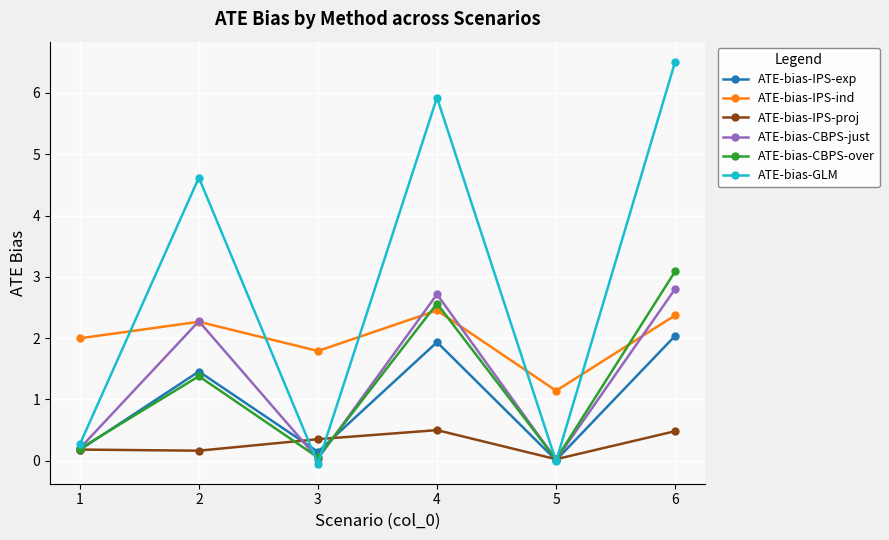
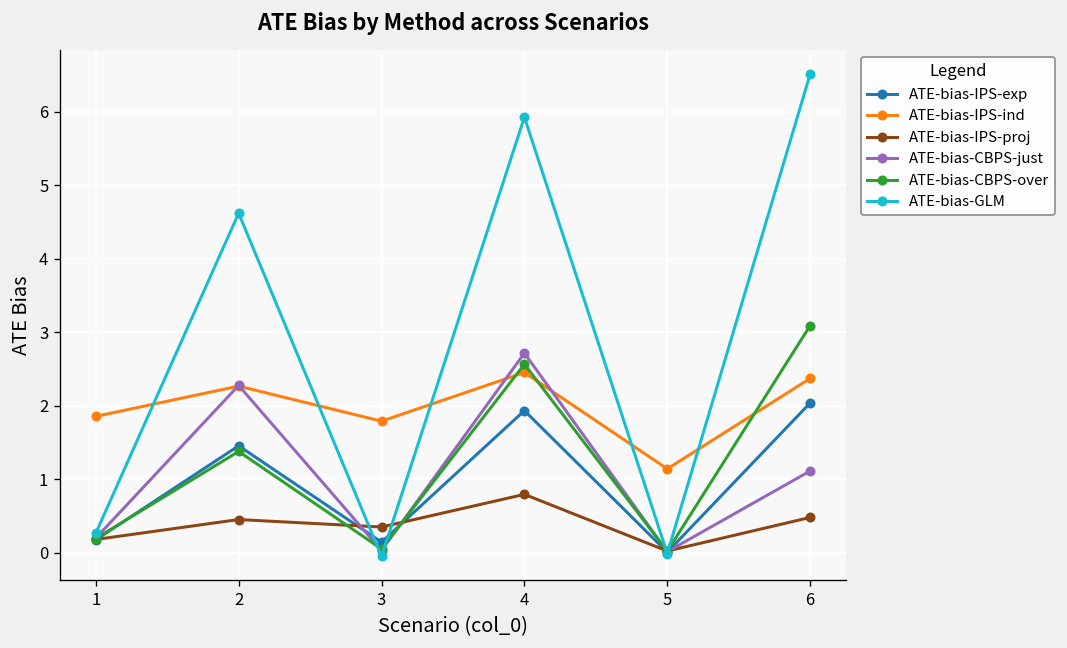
ATE-bias-IPS-ind, 1: 2.0 -> 1.9
ATE-bias-IPS-proj, 2: 0.2 -> 0.5
ATE-bias-IPS-proj, 4: 0.5 -> 0.8
ATE-bias-CBPS-just, 6: 2.8 -> 1.1
